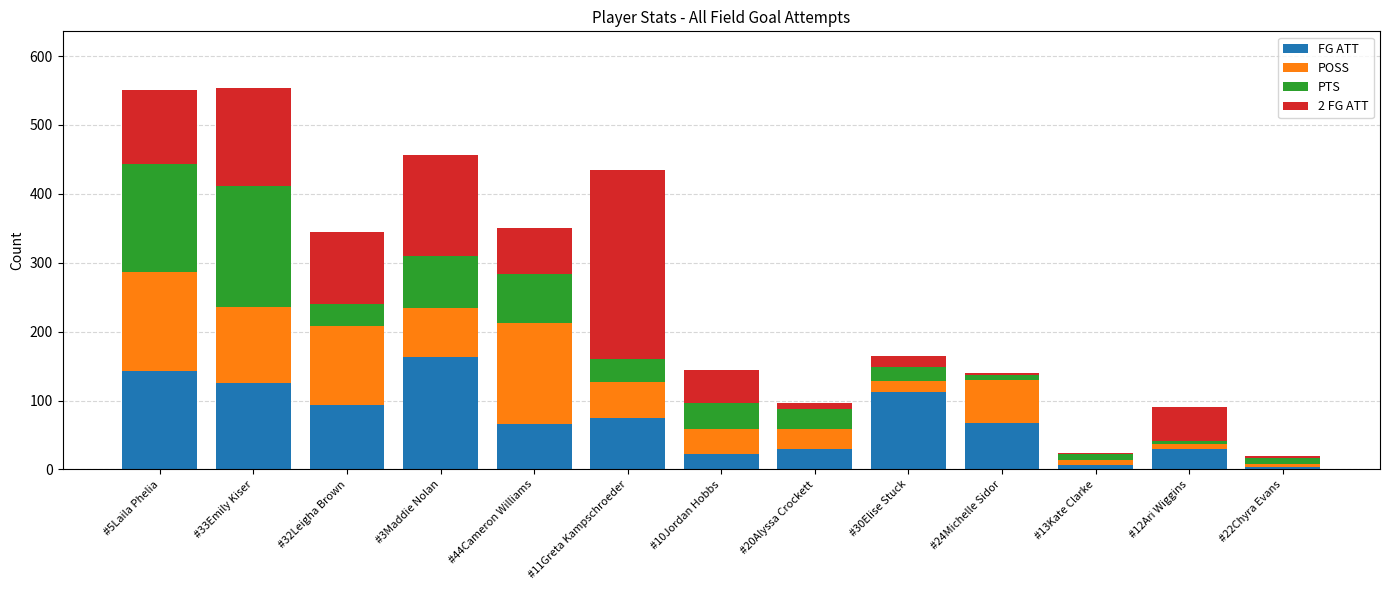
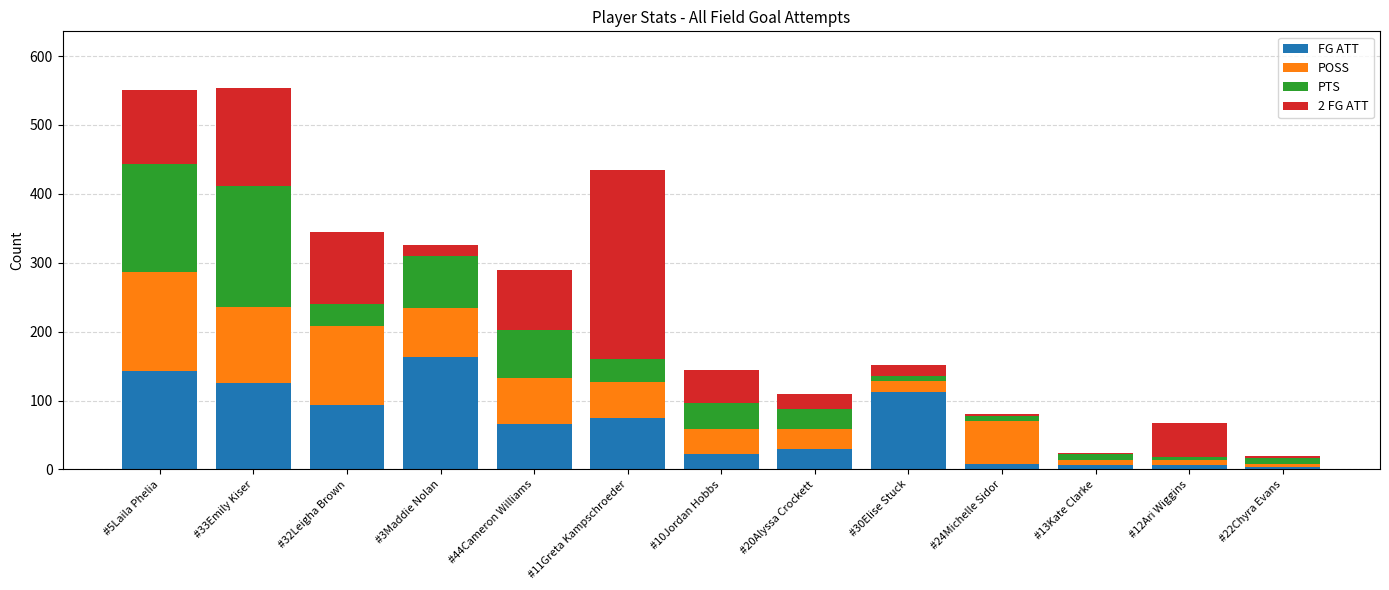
2 FG ATT, #3Maddie Nolan: 150 -> 20
POSS, #44Cameron Williams: 150 -> 70
2 FG ATT, #44Cameron Williams: 70 -> 90
2 FG ATT, #20Alyssa Crockett: 10 -> 20
PTS, #30Elise Stuck: 20 -> 10
FG ATT, #24Michelle Sidor: 70 -> 10
FG ATT, #12Ari Wiggins: 30 -> 10
